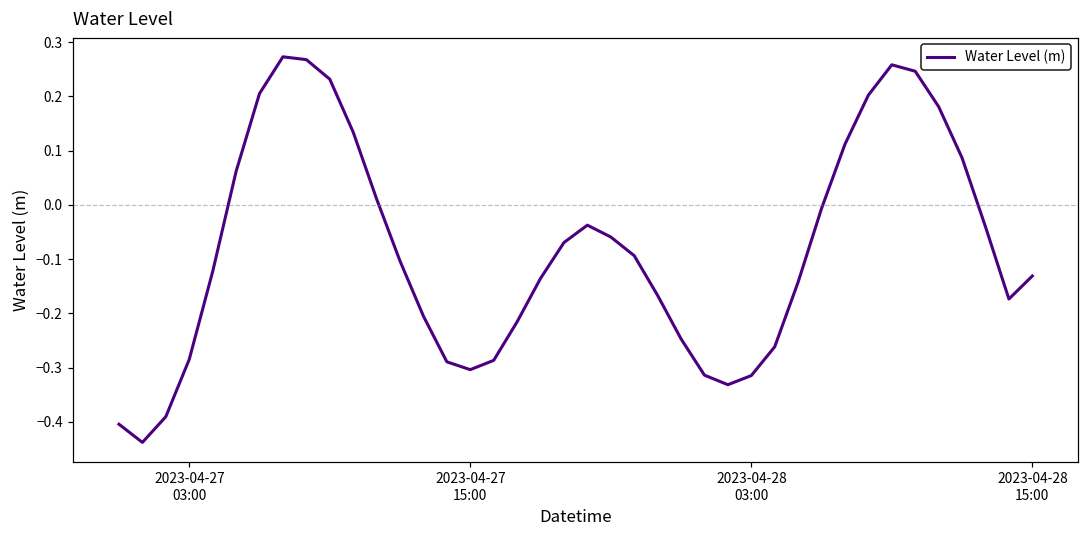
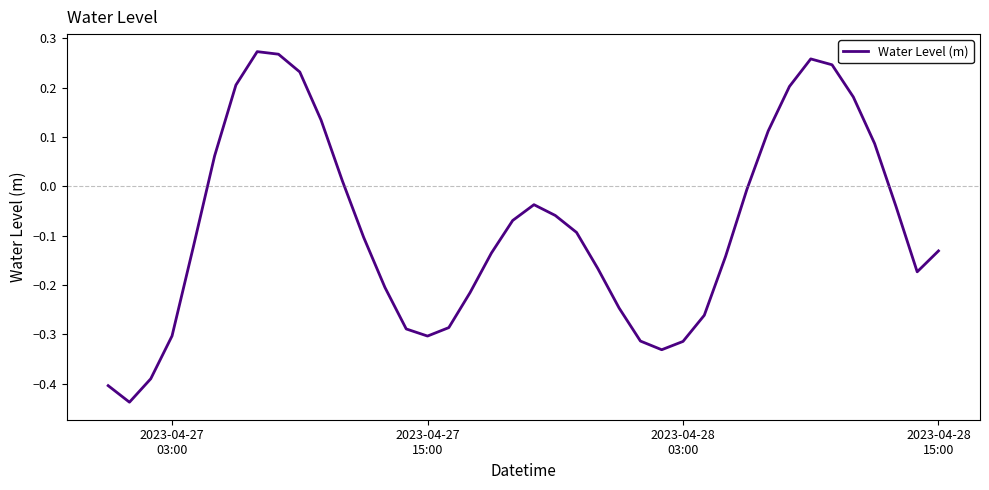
2023-04-27 03:00: -0.28 -> -0.30
